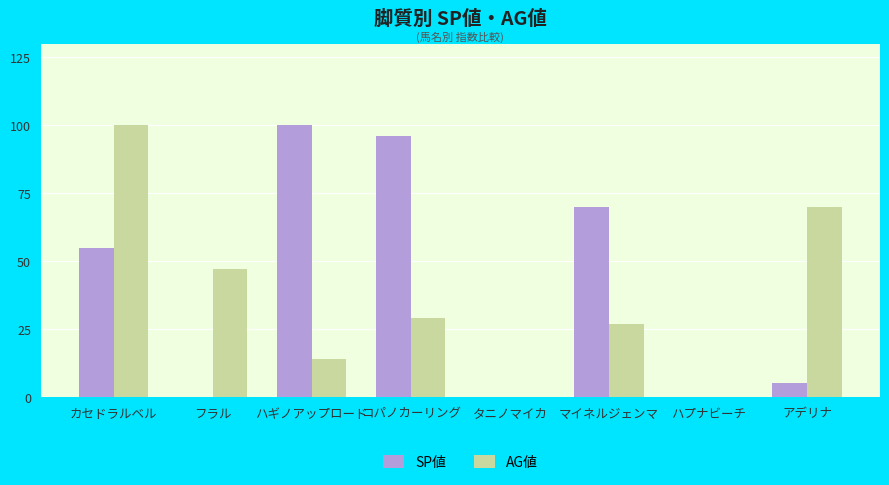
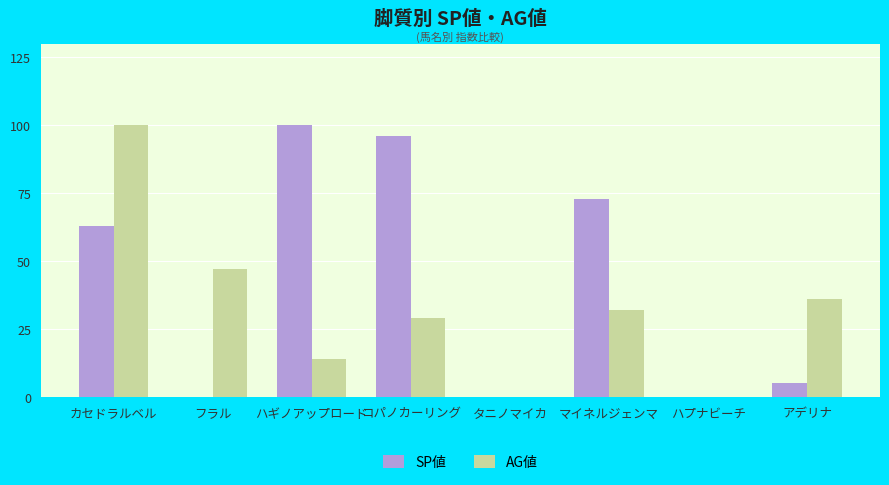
SP値, カセドラルベル: 55 -> 63
SP値, マイネルジェンマ: 70 -> 73
AG値, マイネルジェンマ: 27 -> 32
AG値, アデリナ: 70 -> 36
